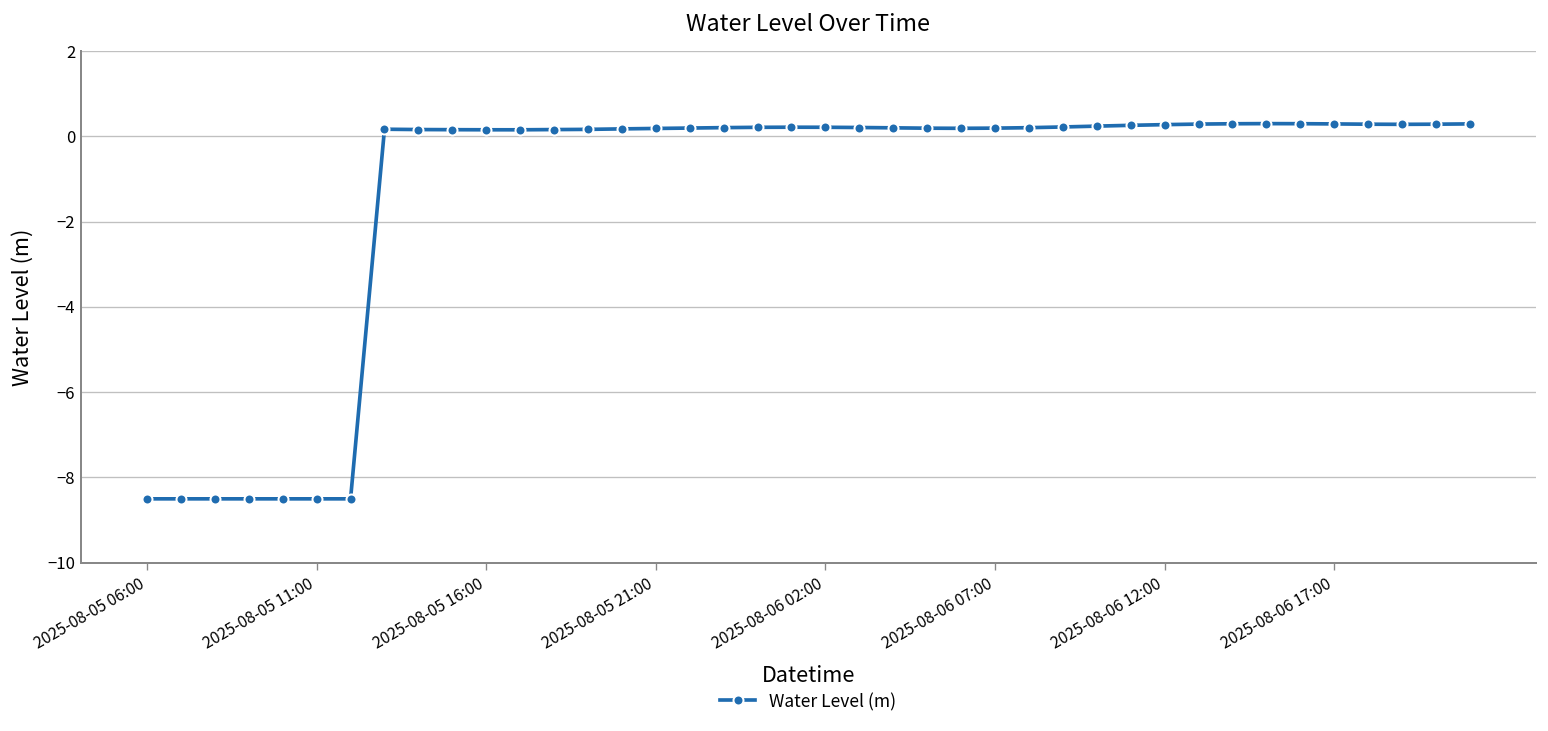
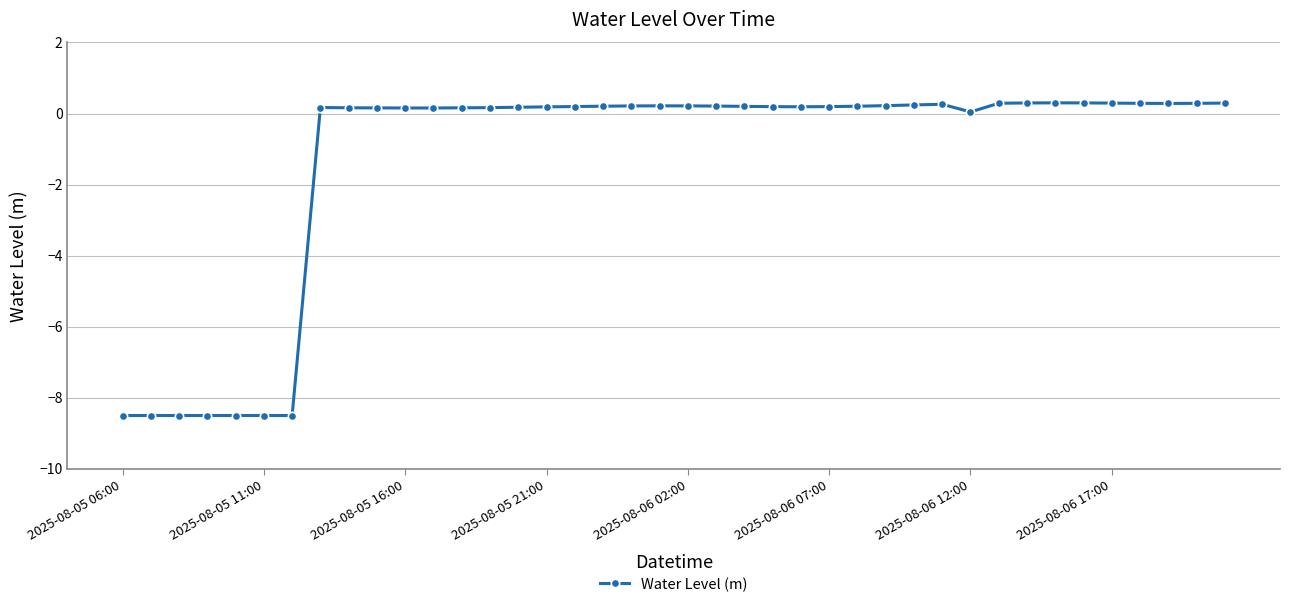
2025-08-06 12:00: 0.3 -> 0.0
